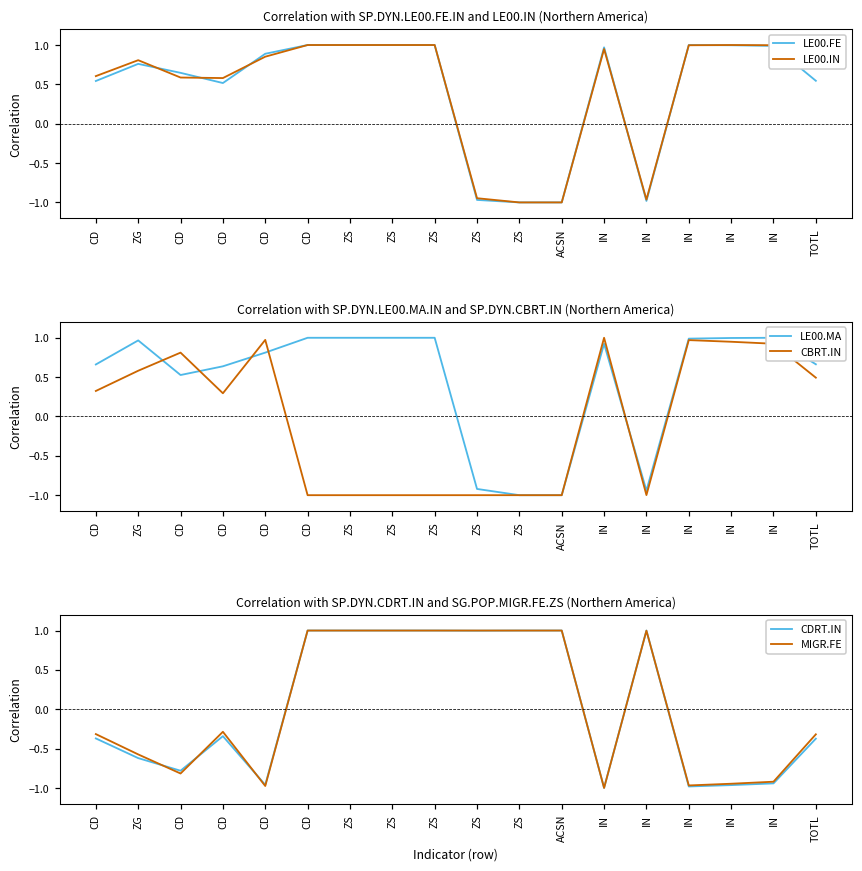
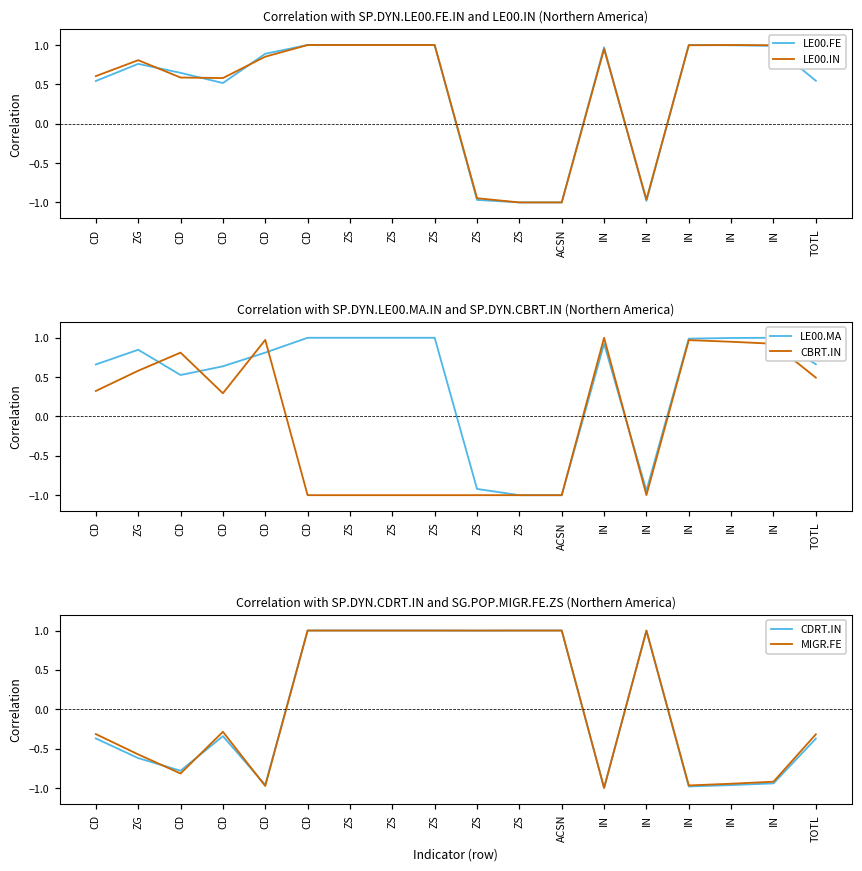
Correlation with SP.DYN.LE00.MA.IN and SP.DYN.CBRT.IN (Northern America), LE00.MA, ZG: 1.0 -> 0.8
